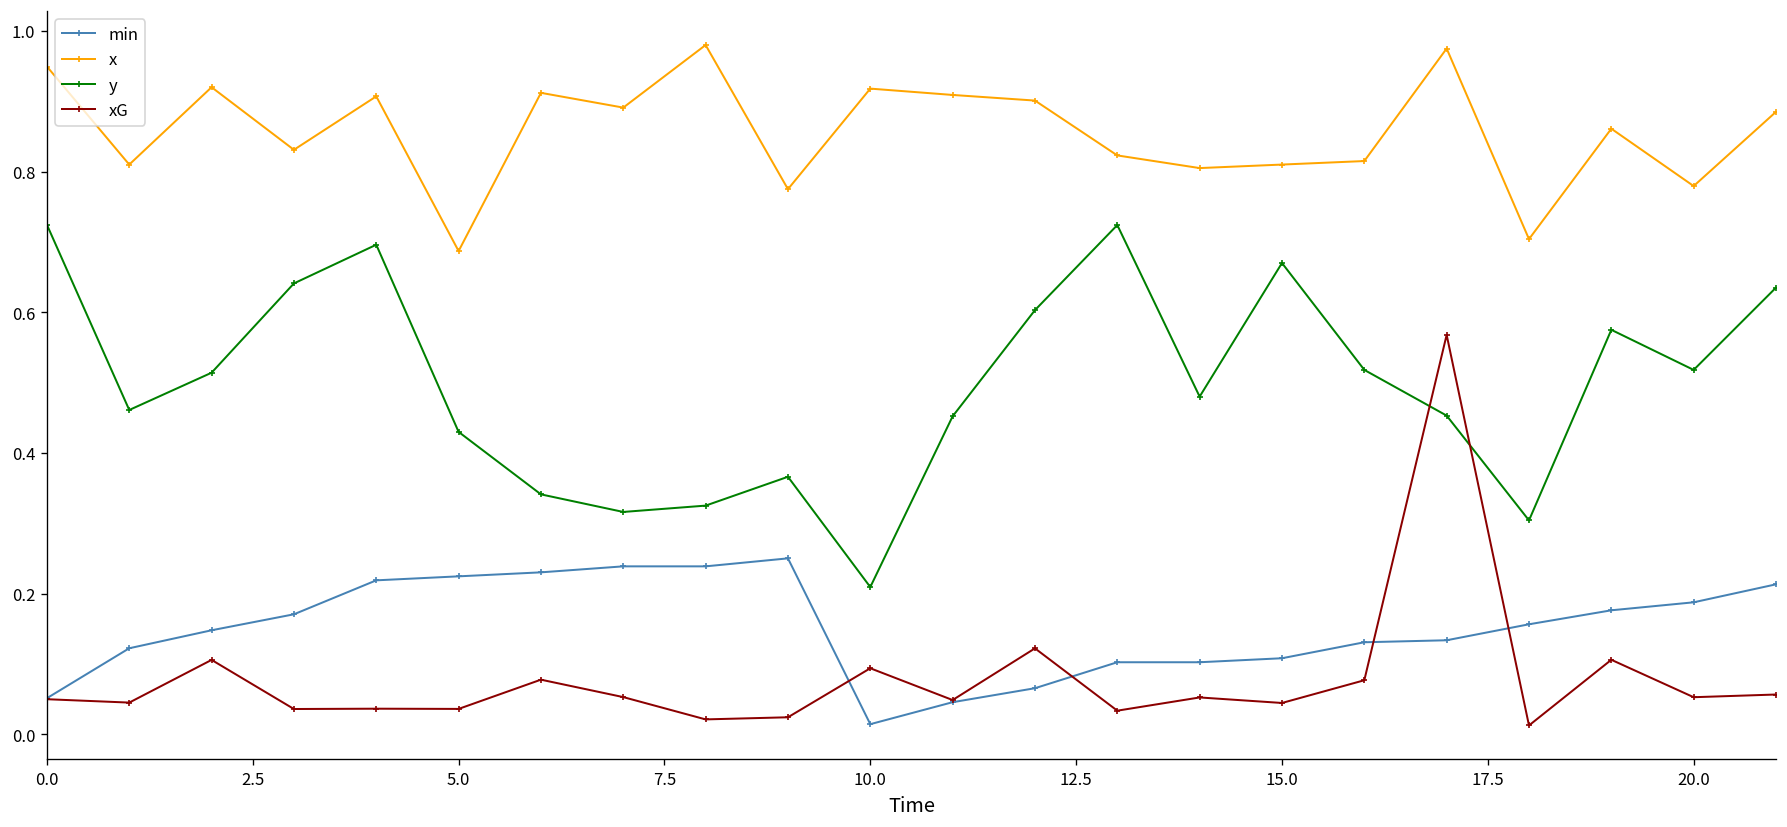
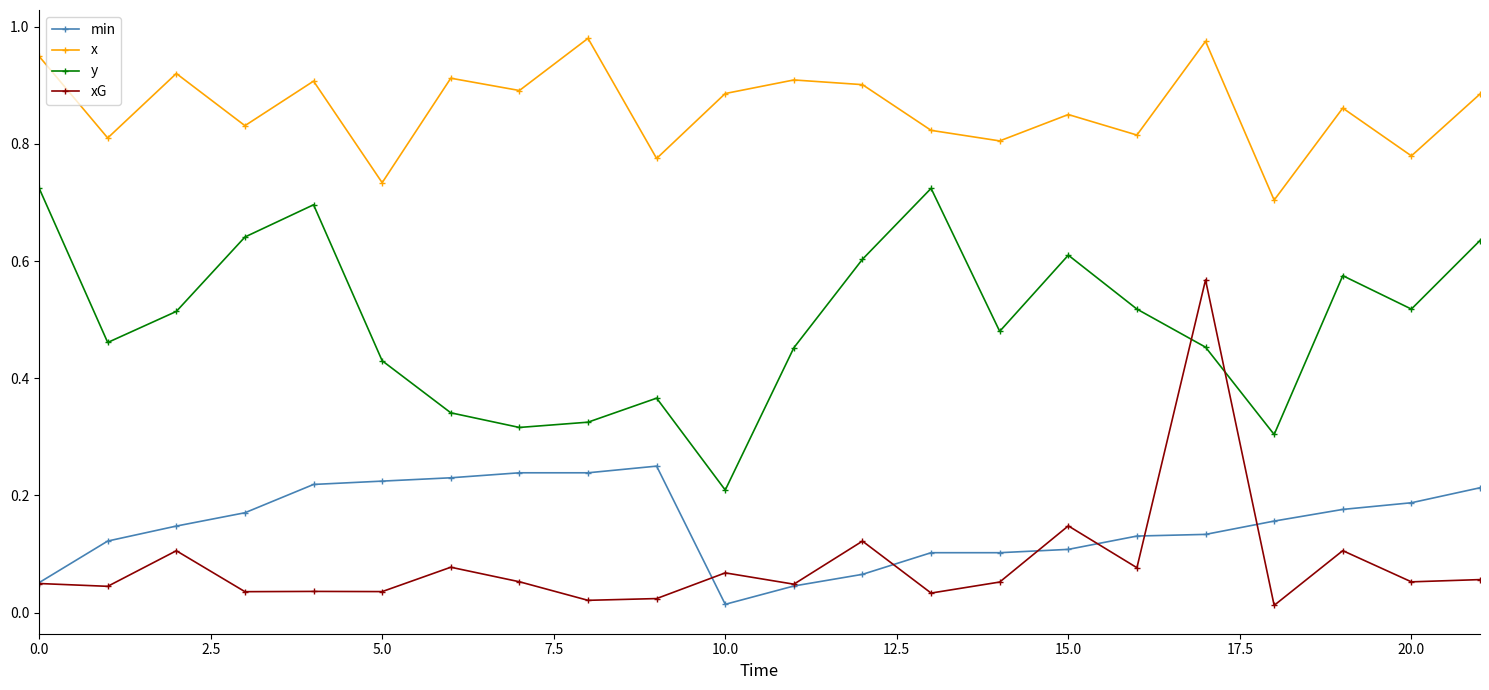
x, 5.0: 0.69 -> 0.73
x, 10.0: 0.92 -> 0.89
xG, 10.0: 0.09 -> 0.07
x, 15.0: 0.81 -> 0.85
y, 15.0: 0.67 -> 0.61
xG, 15.0: 0.04 -> 0.15
